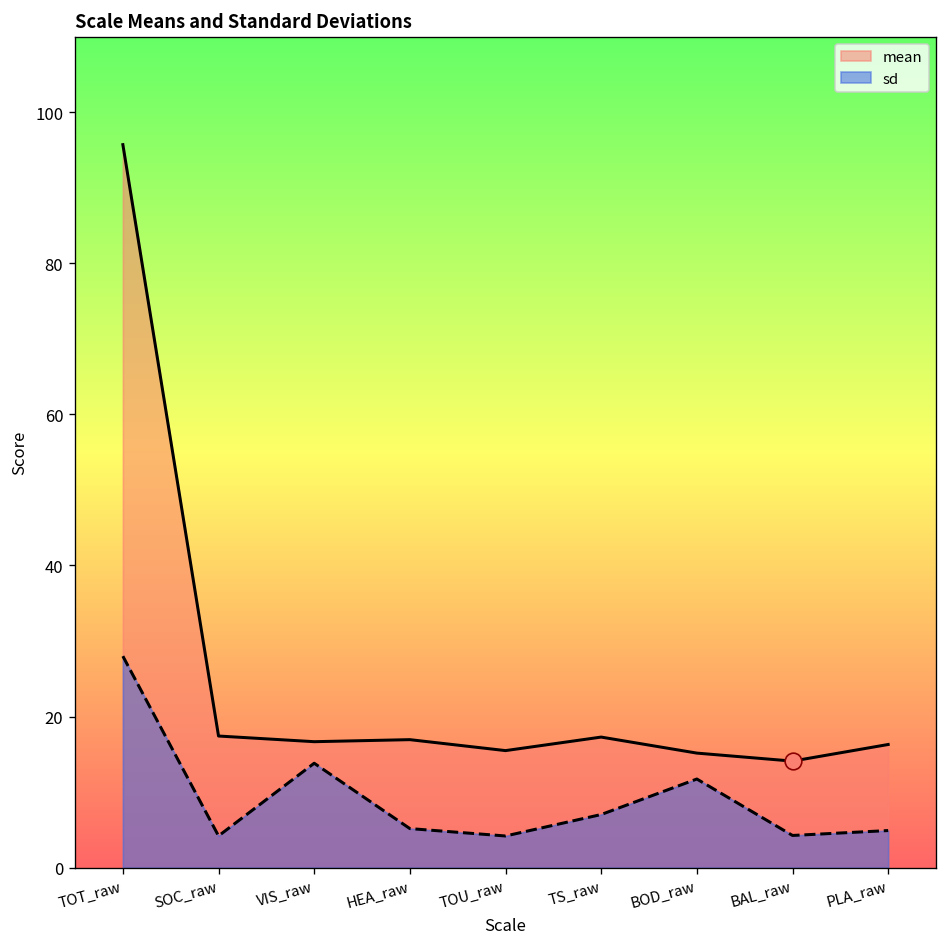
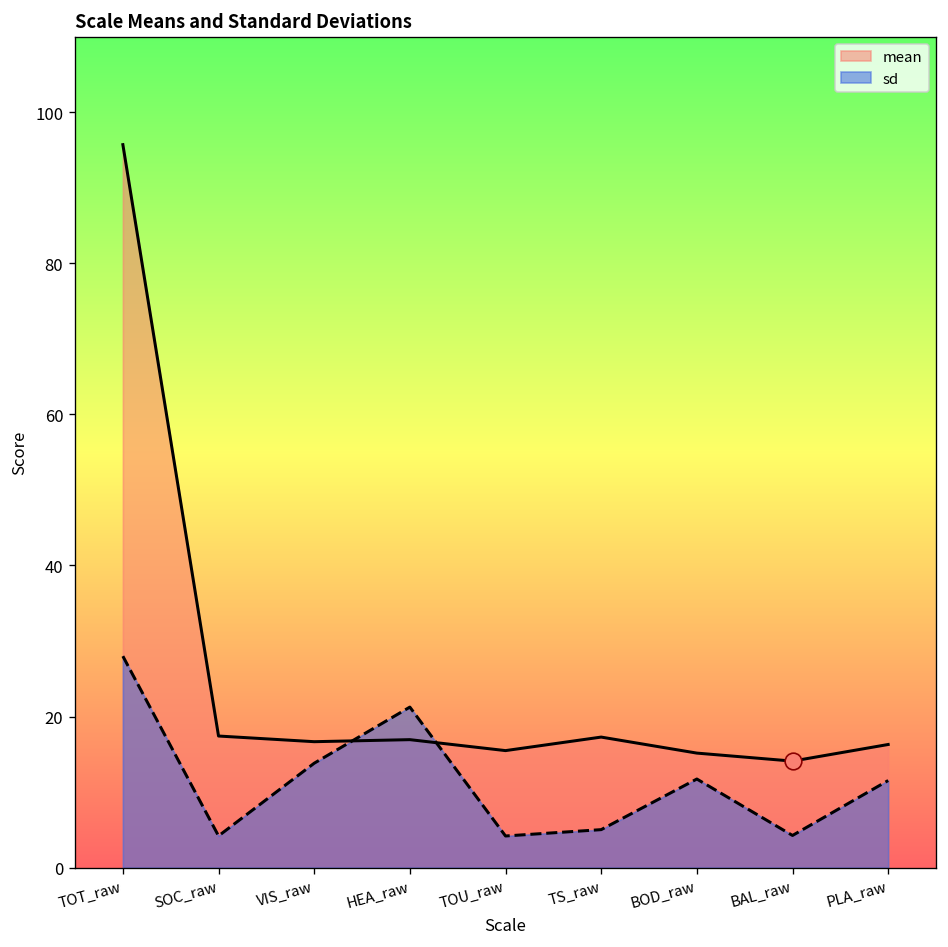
sd, HEA_raw: 5 -> 21
sd, TS_raw: 7 -> 5
sd, PLA_raw: 5 -> 12
